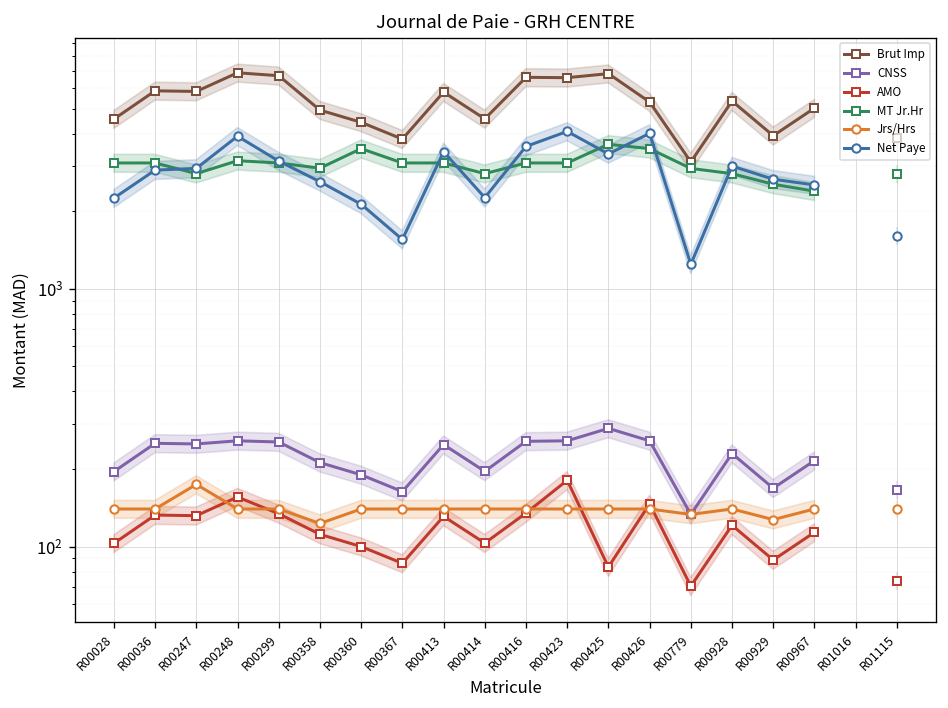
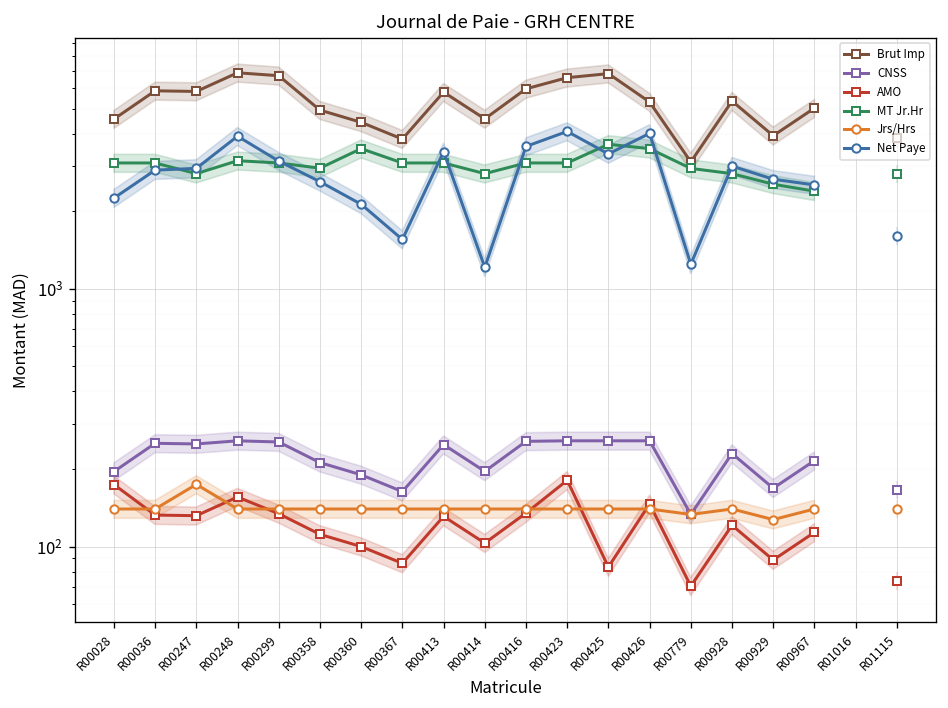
AMO, R00028: 100 -> 170
Jrs/Hrs, R00358: 120 -> 140
Net Paye, R00414: 2300 -> 1200
Brut Imp, R00416: 6600 -> 6000
CNSS, R00425: 290 -> 260
